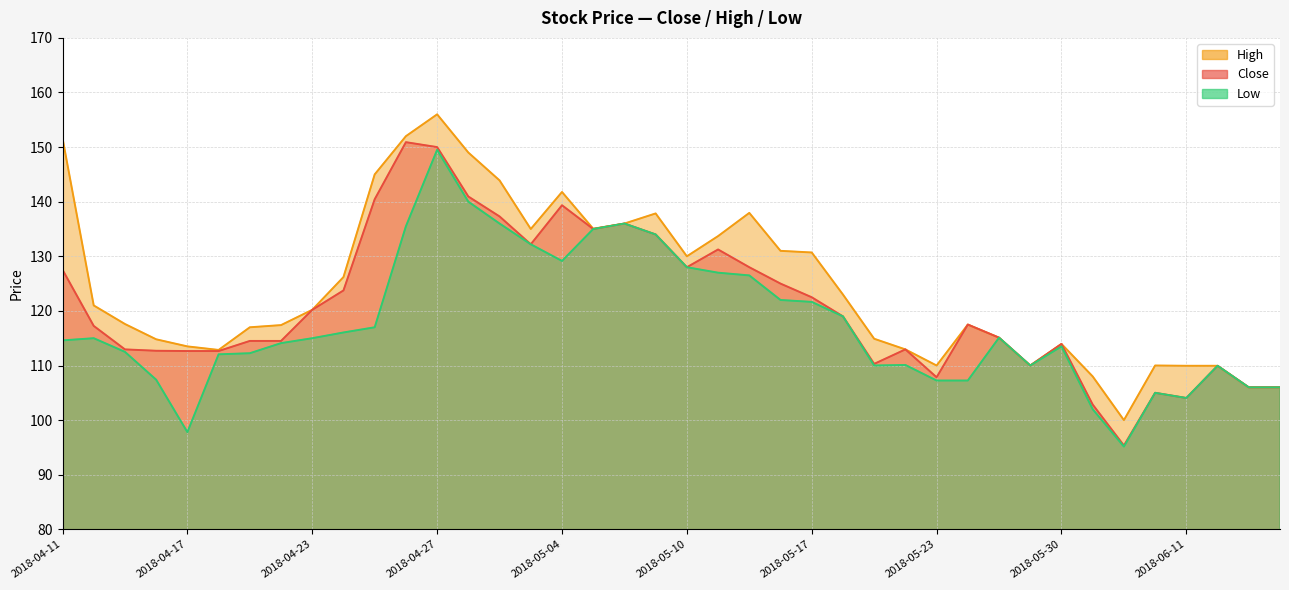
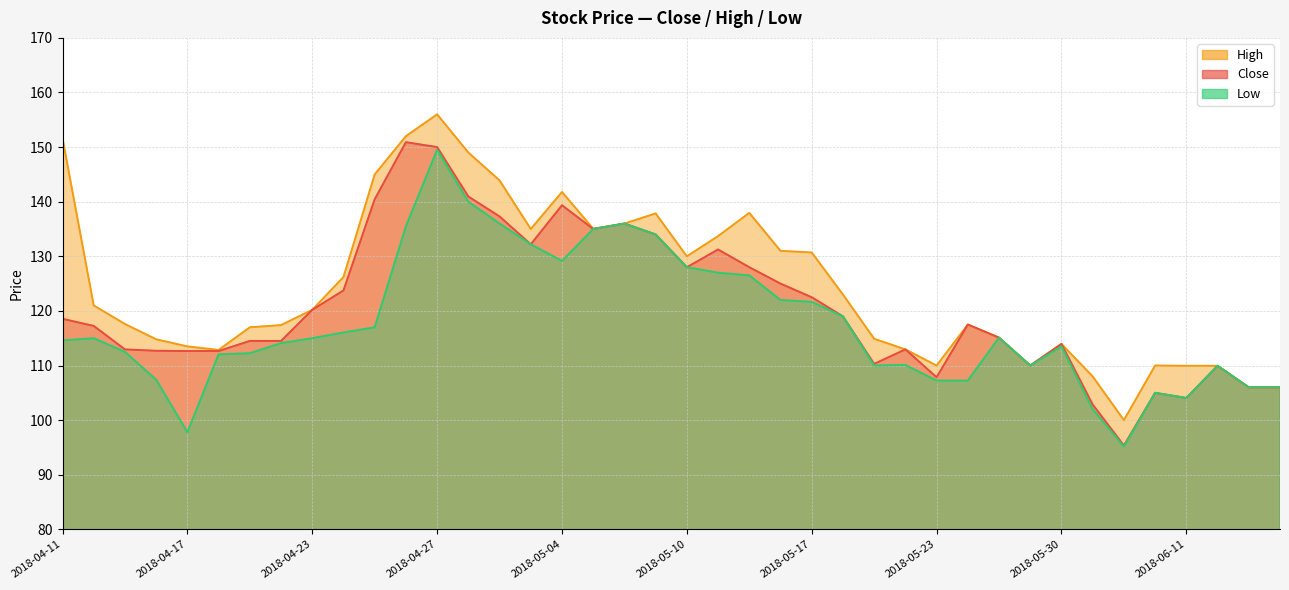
Close, 2018-04-11: 128 -> 119
